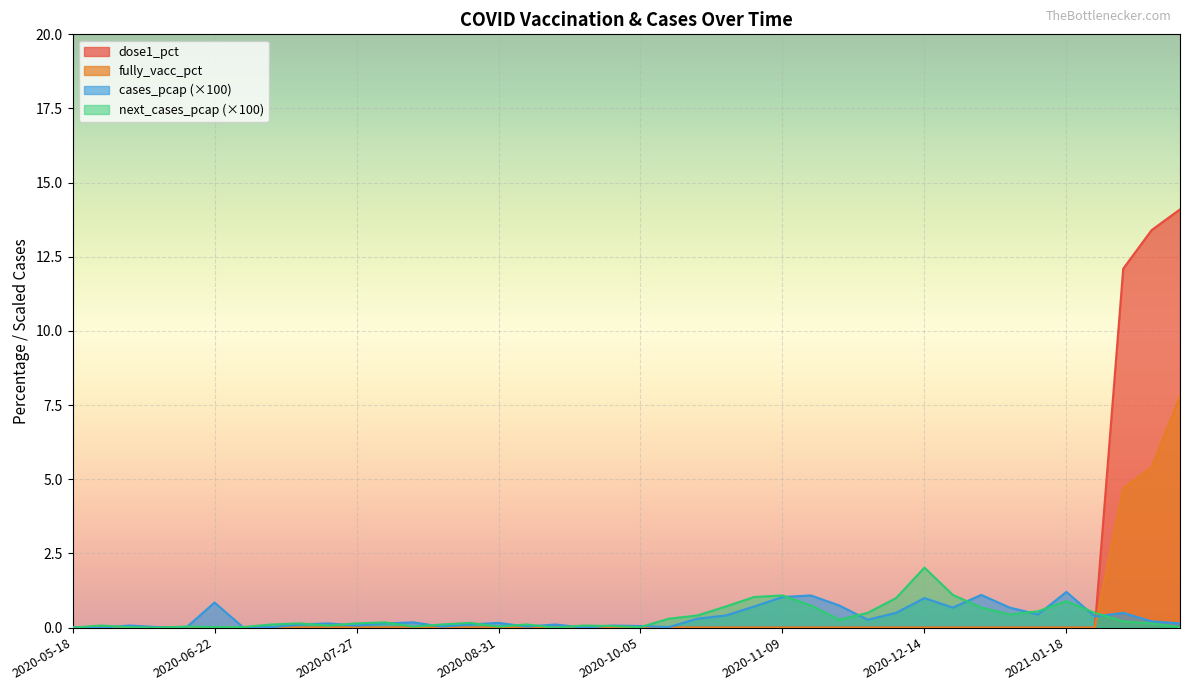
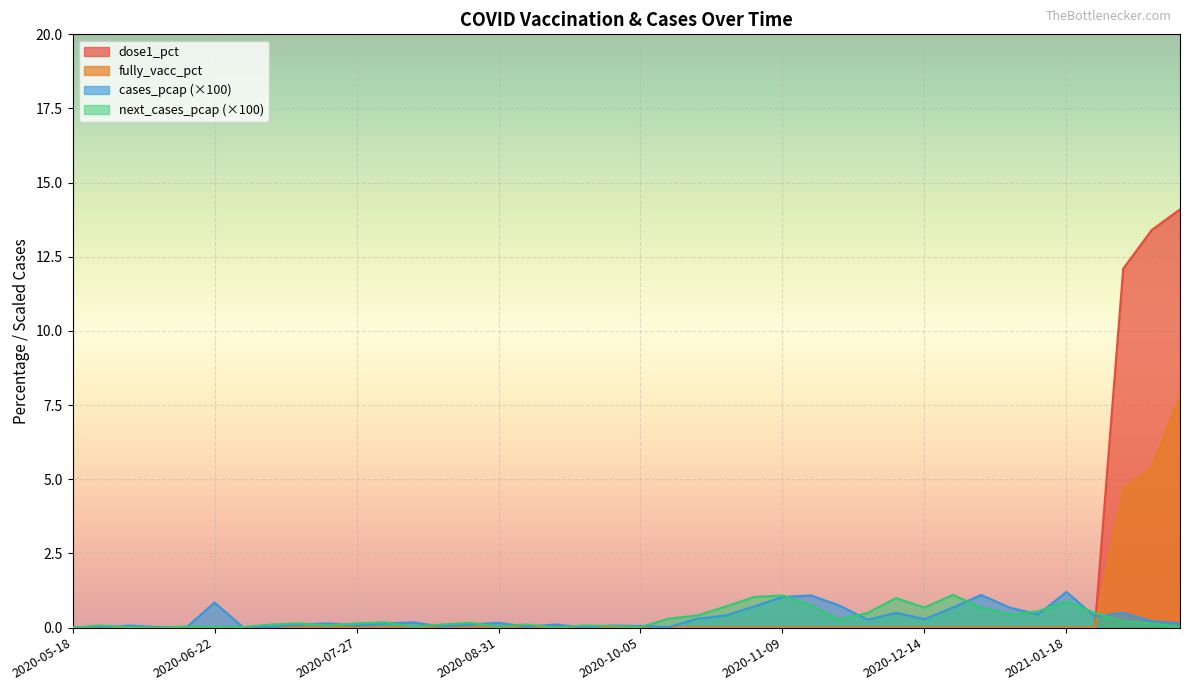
cases_pcap (×100), 2020-12-14: 1.0 -> 0.3
next_cases_pcap (×100), 2020-12-14: 2.0 -> 0.7
